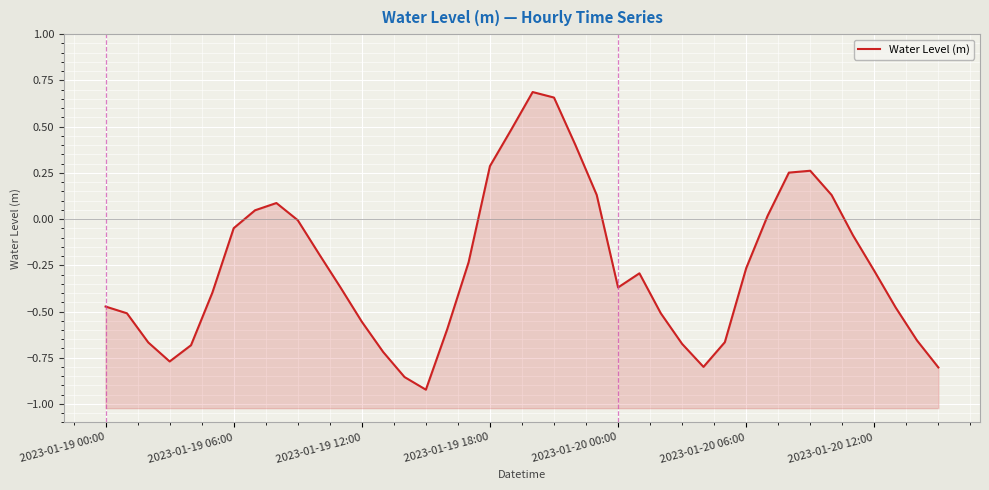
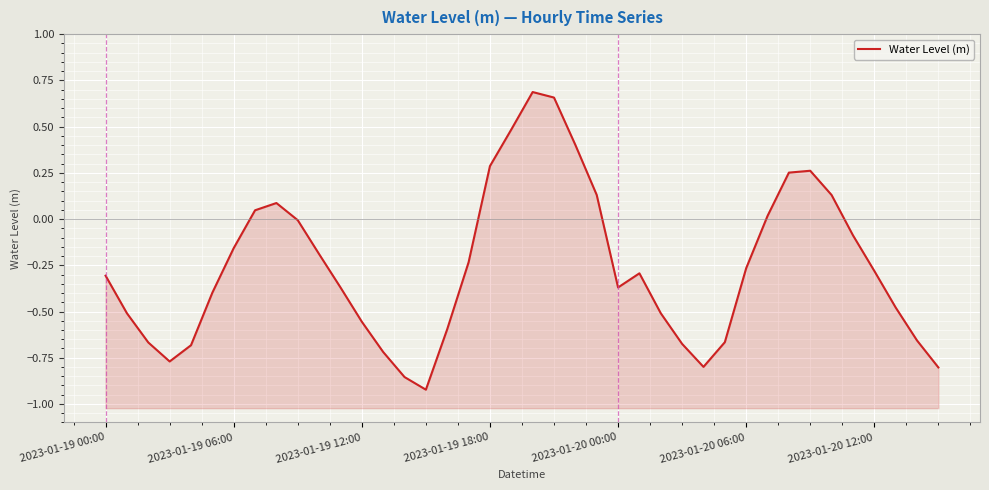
2023-01-19 00:00: -0.47 -> -0.31
2023-01-19 06:00: -0.05 -> -0.16
